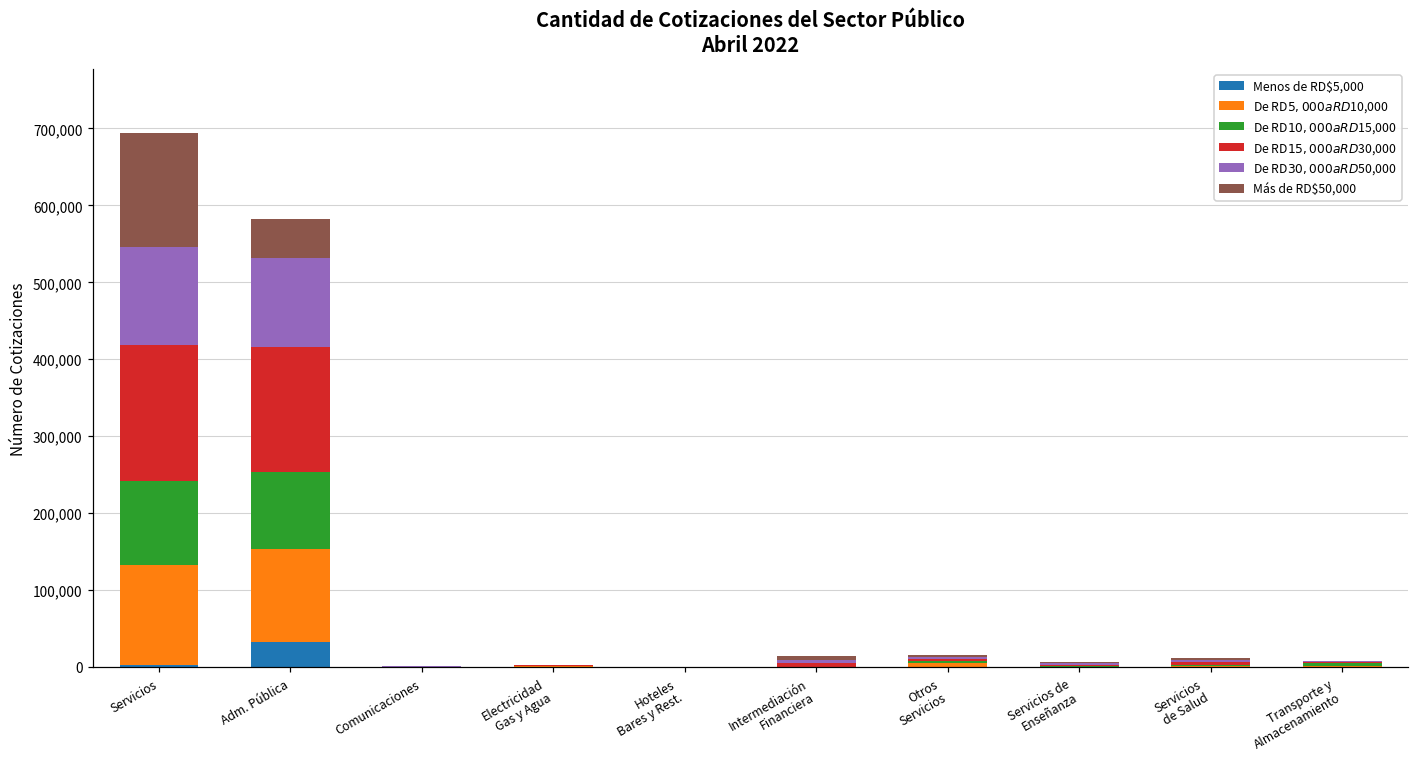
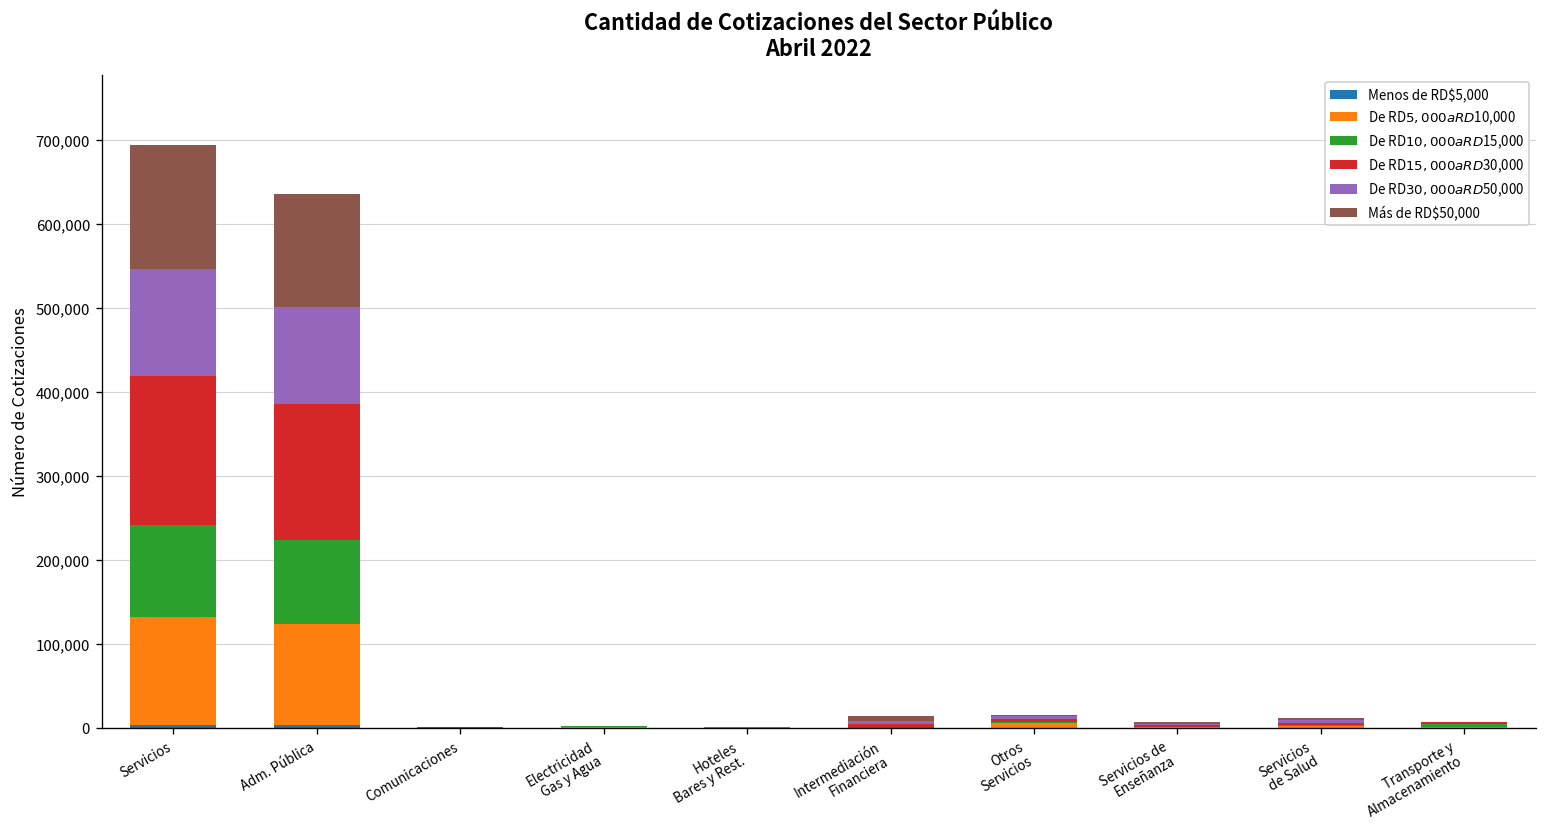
Menos de RD$5,000, Adm. Pública: 30,000 -> 0
Más de RD$50,000, Adm. Pública: 50,000 -> 140,000
